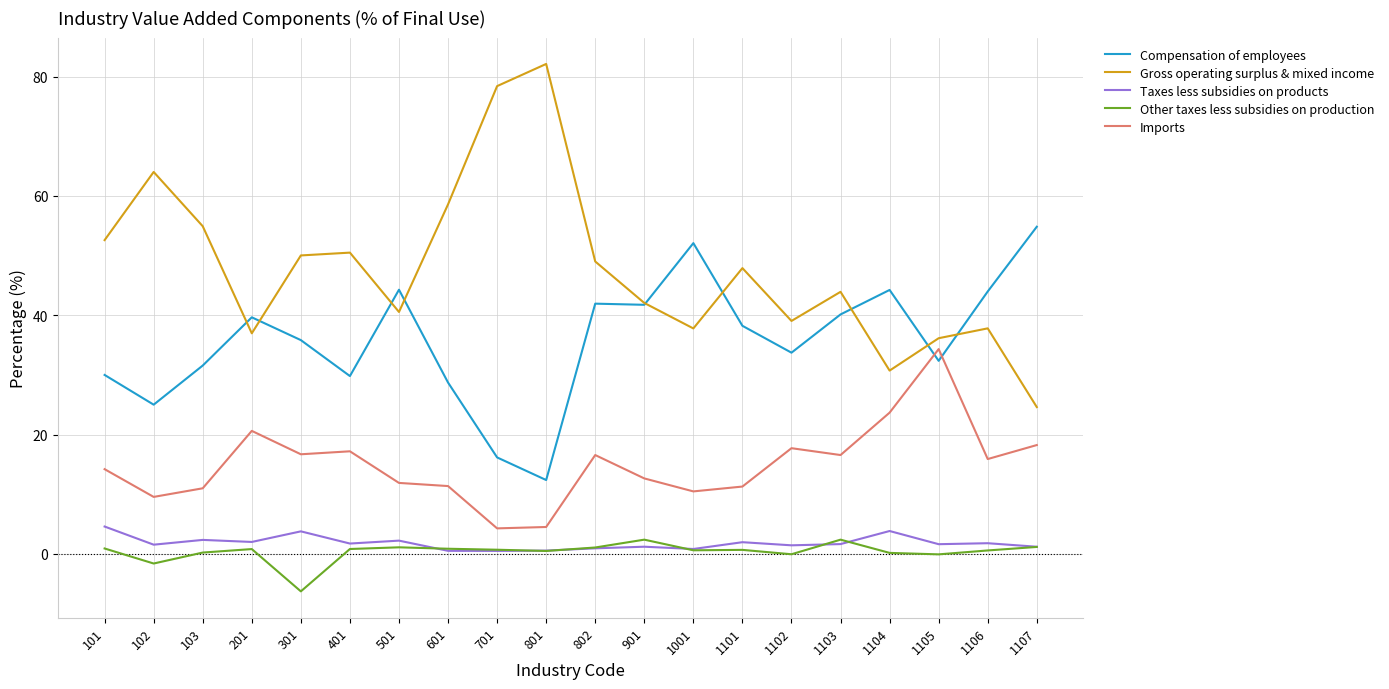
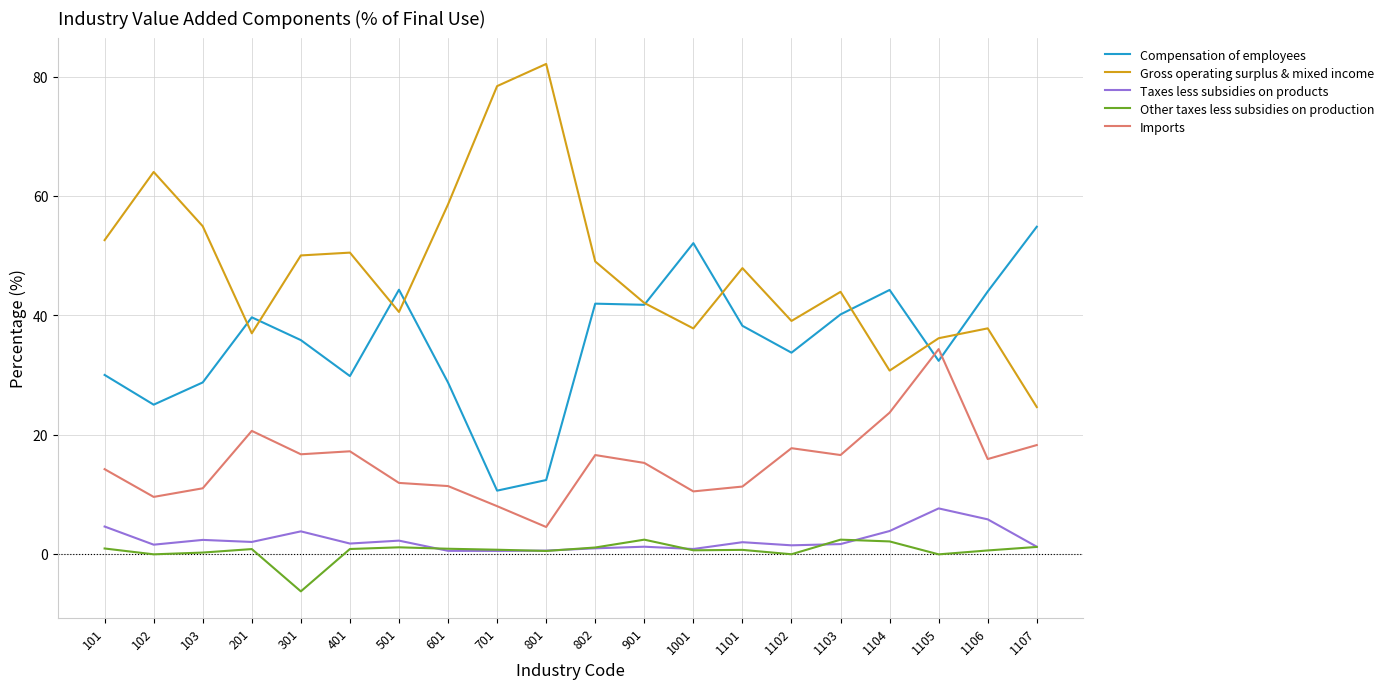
Other taxes less subsidies on production, 102: -2 -> 0
Compensation of employees, 103: 32 -> 29
Compensation of employees, 701: 16 -> 11
Imports, 701: 4 -> 8
Imports, 901: 13 -> 15
Other taxes less subsidies on production, 1104: 0 -> 2
Taxes less subsidies on products, 1105: 2 -> 8
Taxes less subsidies on products, 1106: 2 -> 6
